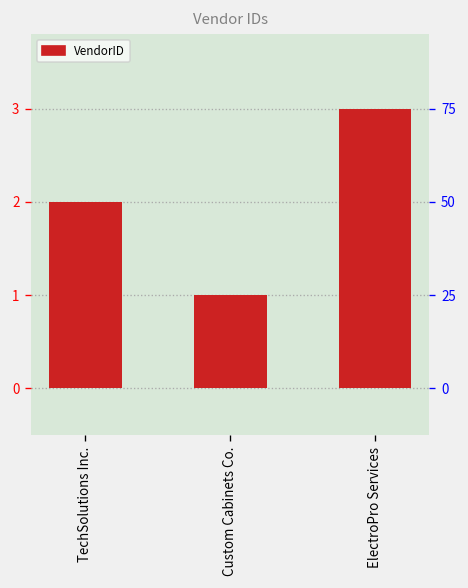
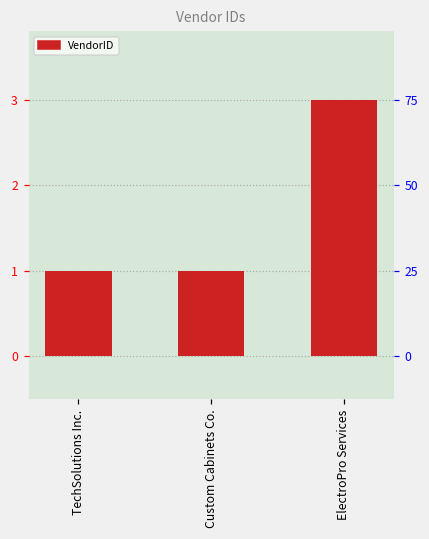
TechSolutions Inc.: 2 -> 1
